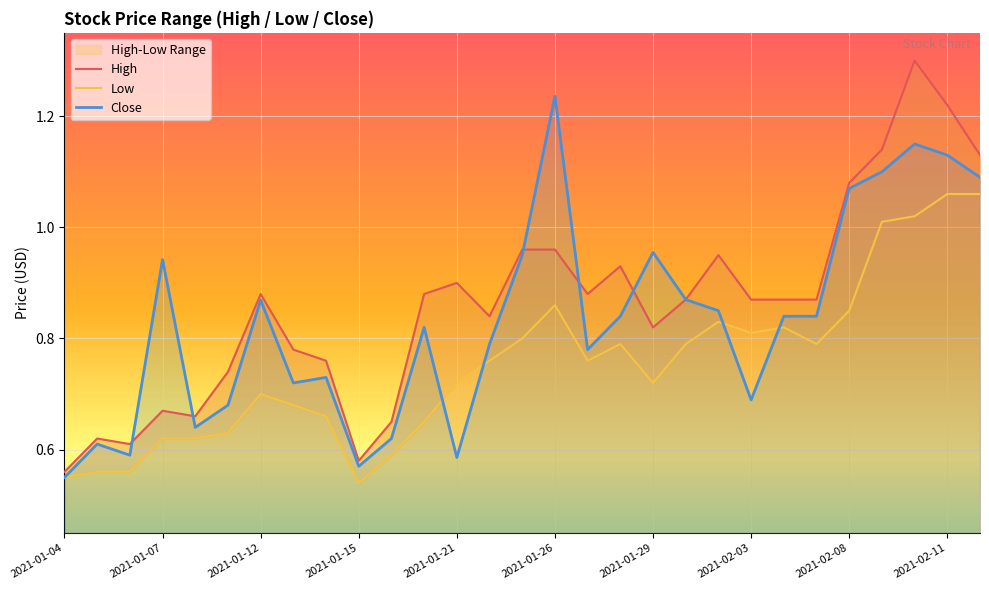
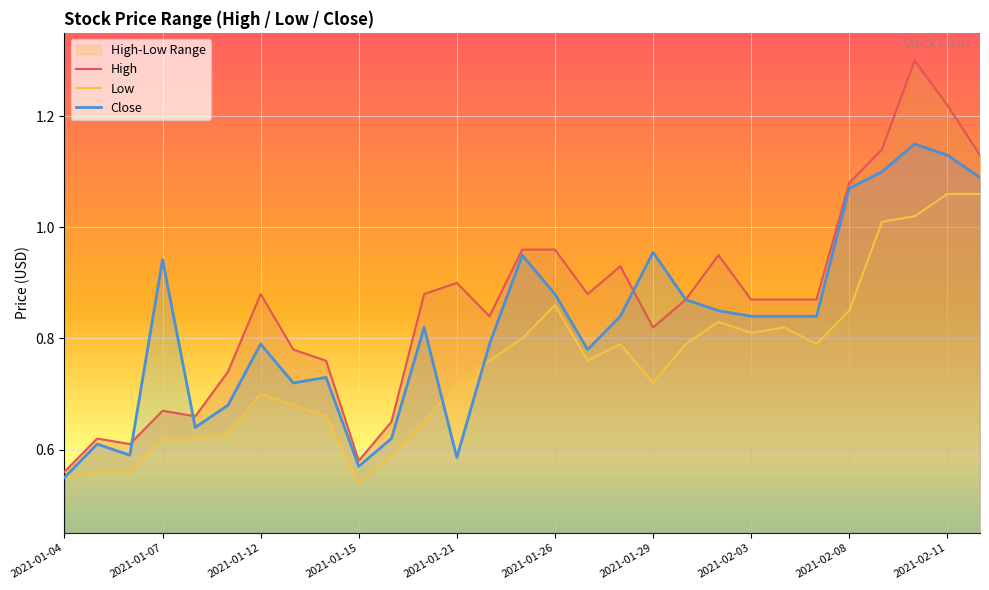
Close, 2021-01-12: 0.87 -> 0.79
Close, 2021-01-26: 1.24 -> 0.88
Close, 2021-02-03: 0.69 -> 0.84
